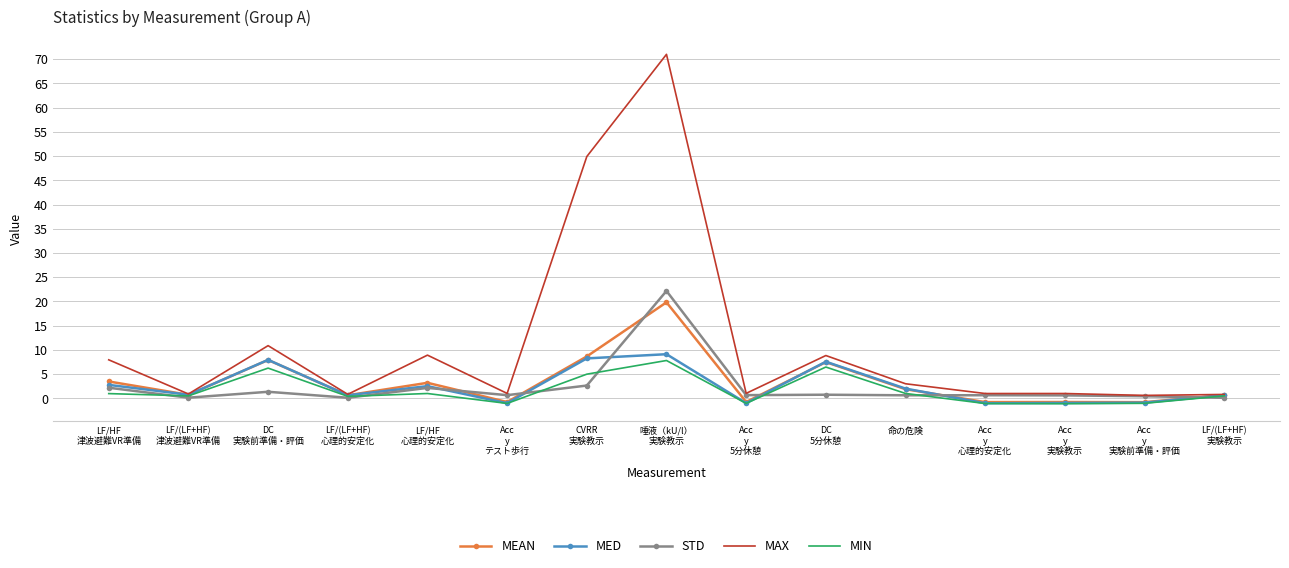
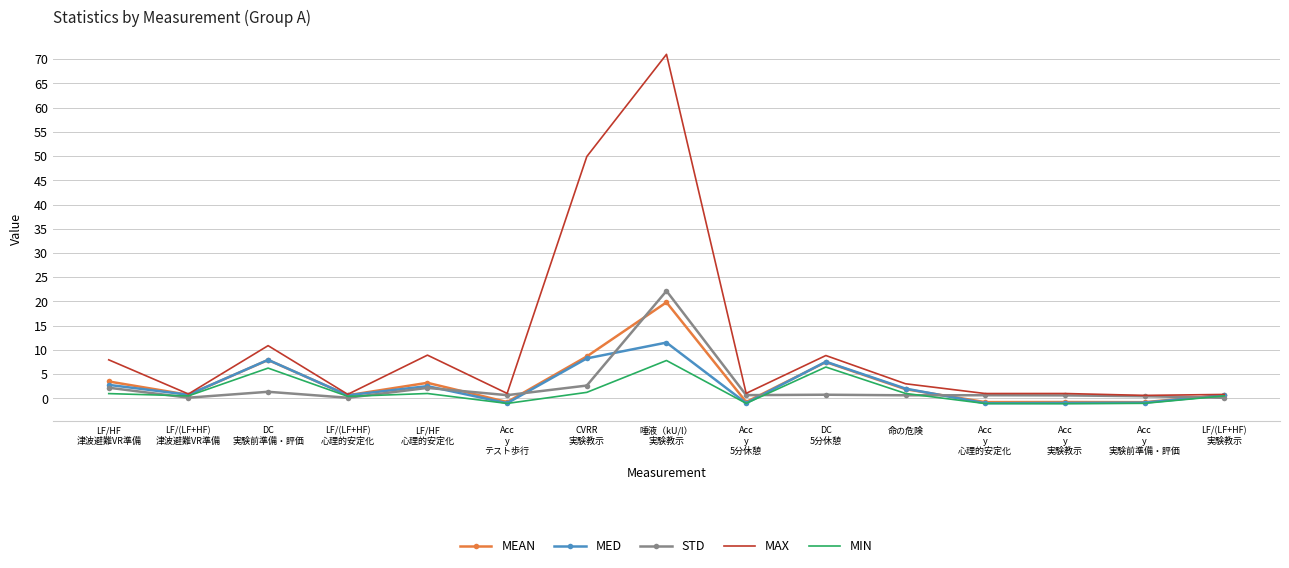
MIN, CVRR 実験教示: 5 -> 1
MED, 唾液（kU/l） 実験教示: 9 -> 12
